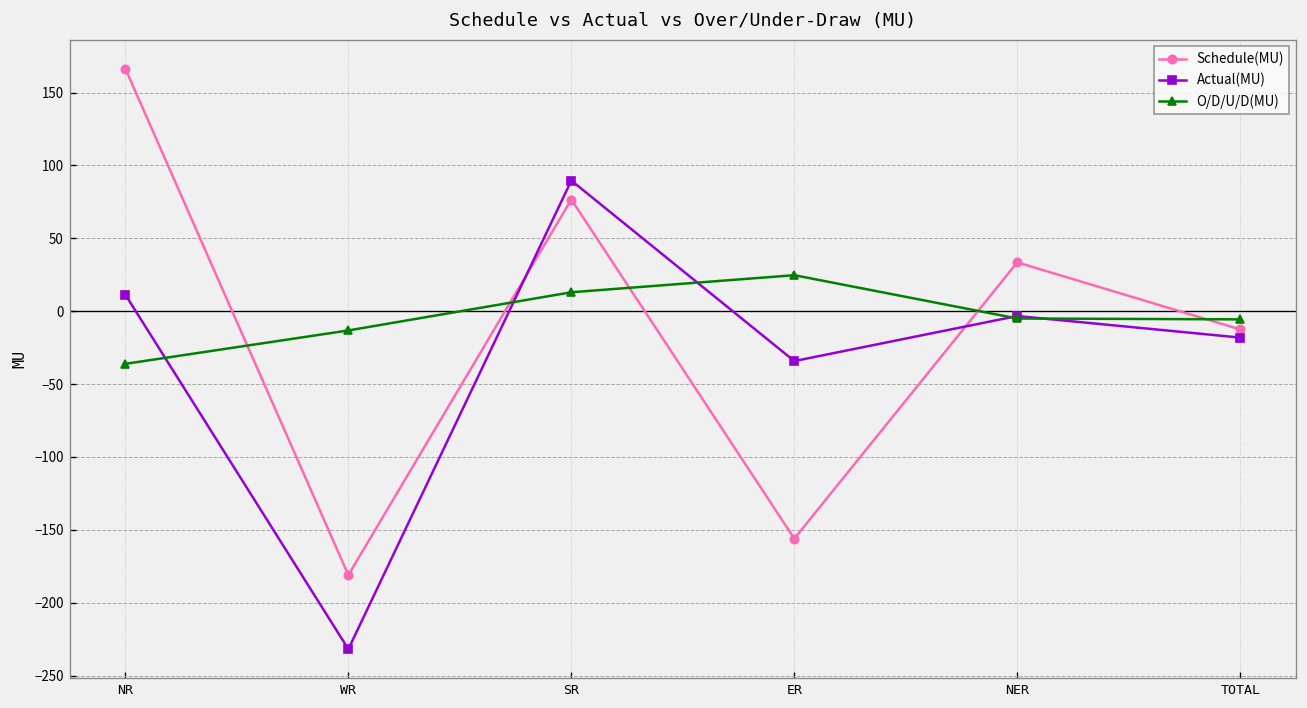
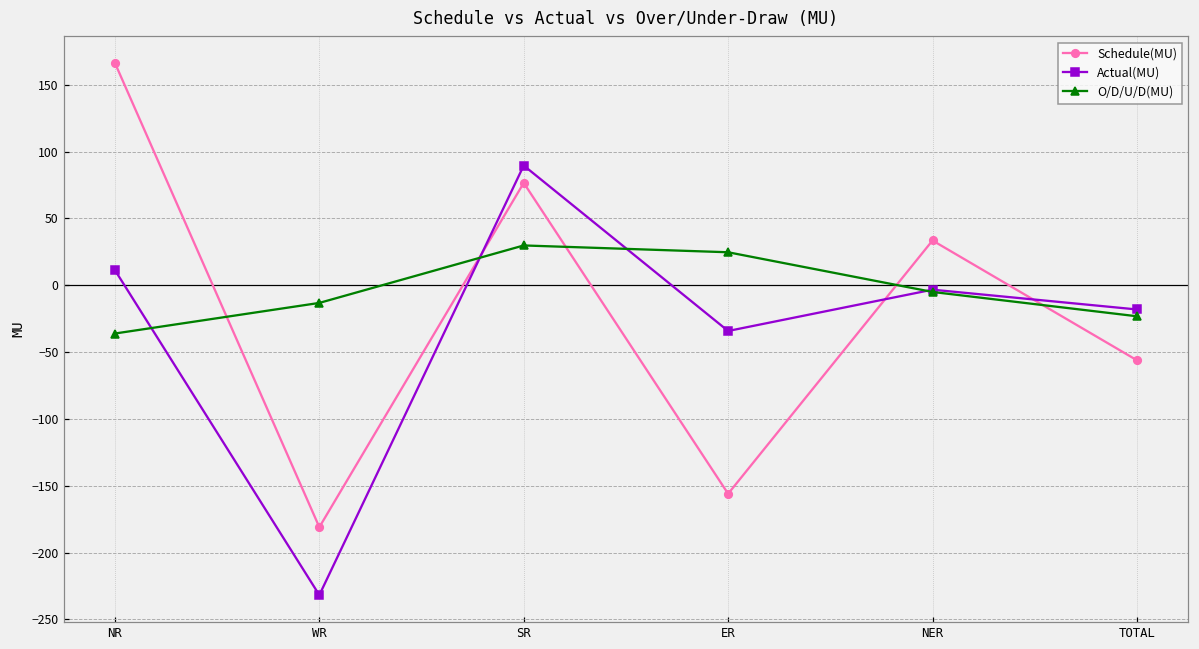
O/D/U/D(MU), SR: 13 -> 30
Schedule(MU), TOTAL: -13 -> -56
O/D/U/D(MU), TOTAL: -6 -> -23
